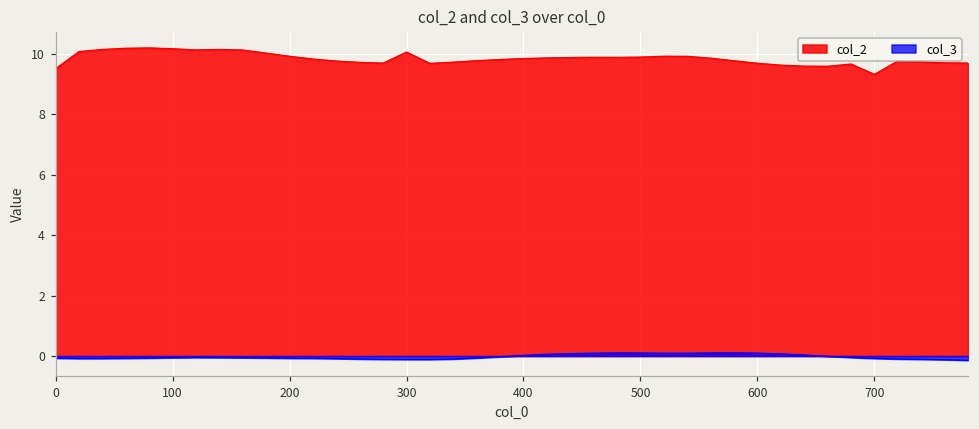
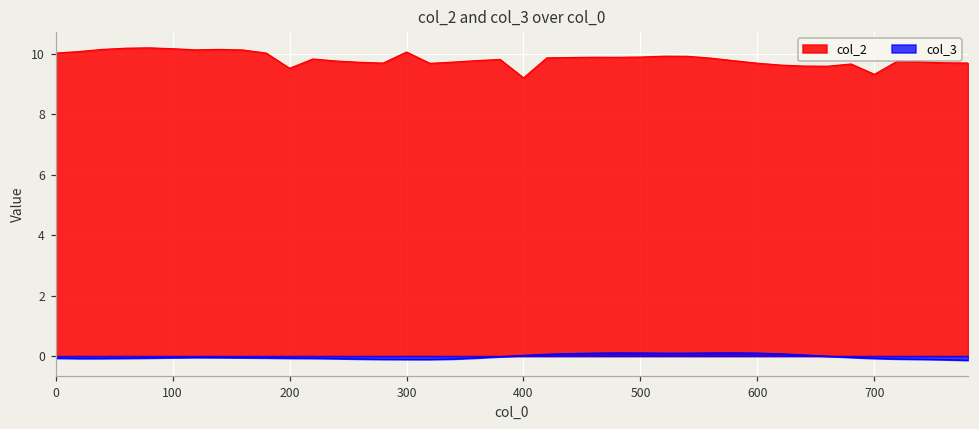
col_2, 0: 9.5 -> 10.0
col_2, 200: 9.9 -> 9.5
col_2, 400: 9.8 -> 9.2
